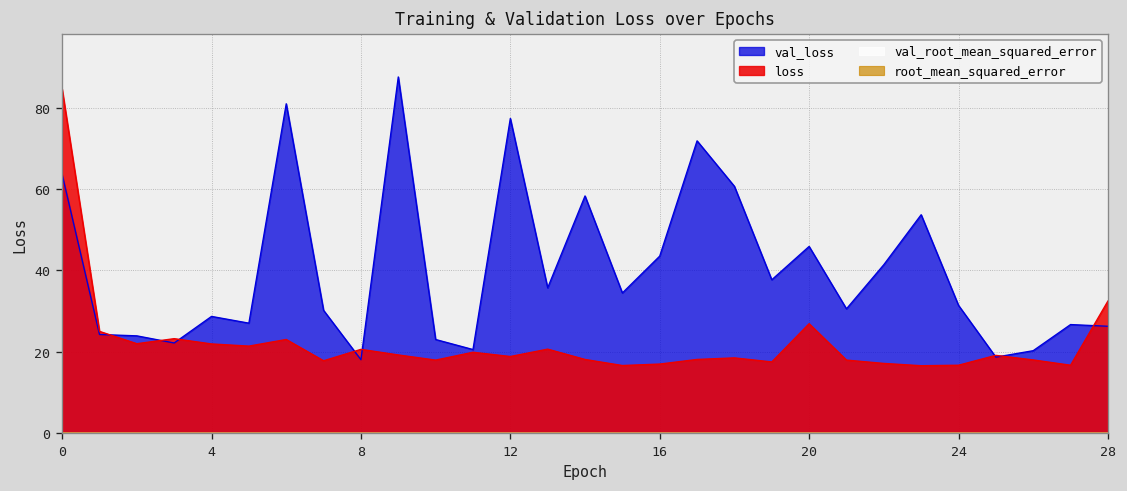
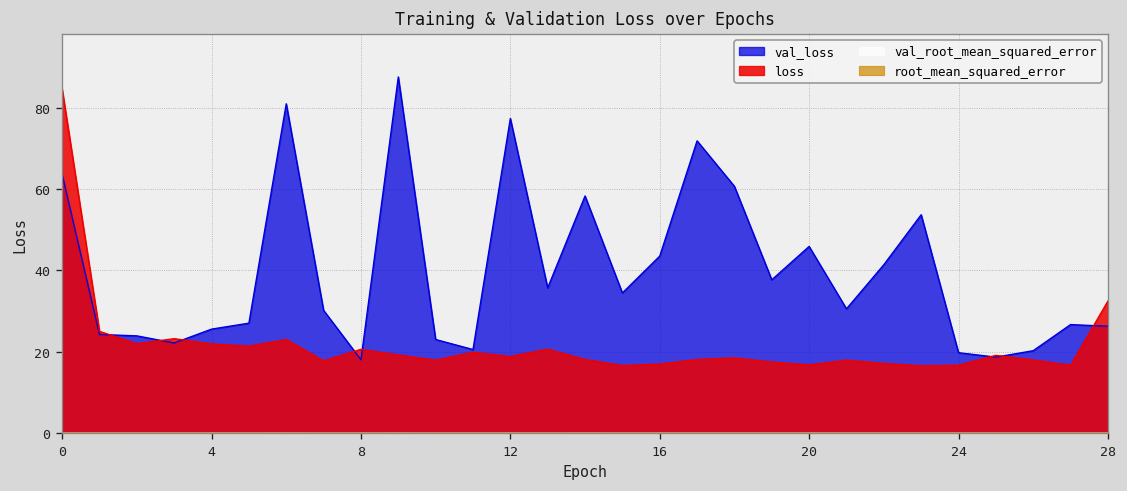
val_loss, 4: 29 -> 26
loss, 20: 27 -> 17
val_loss, 24: 31 -> 20
